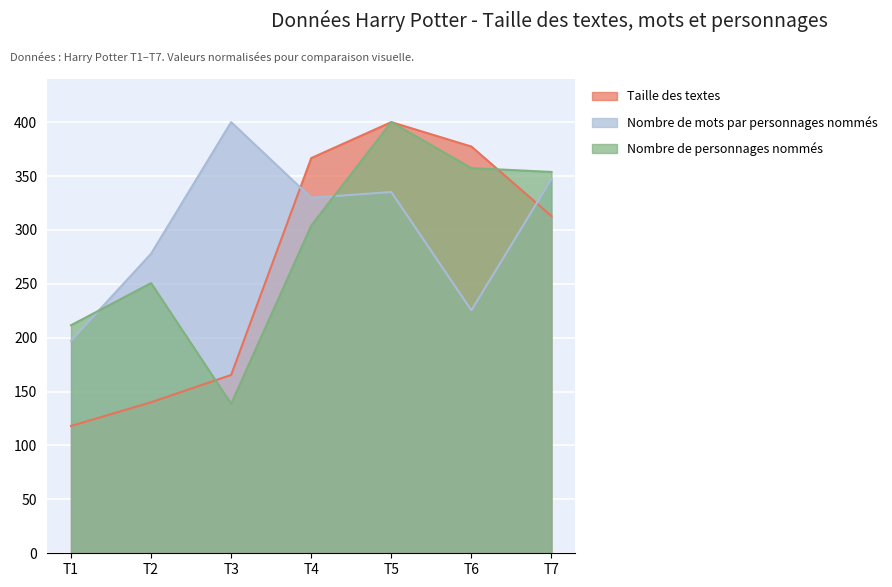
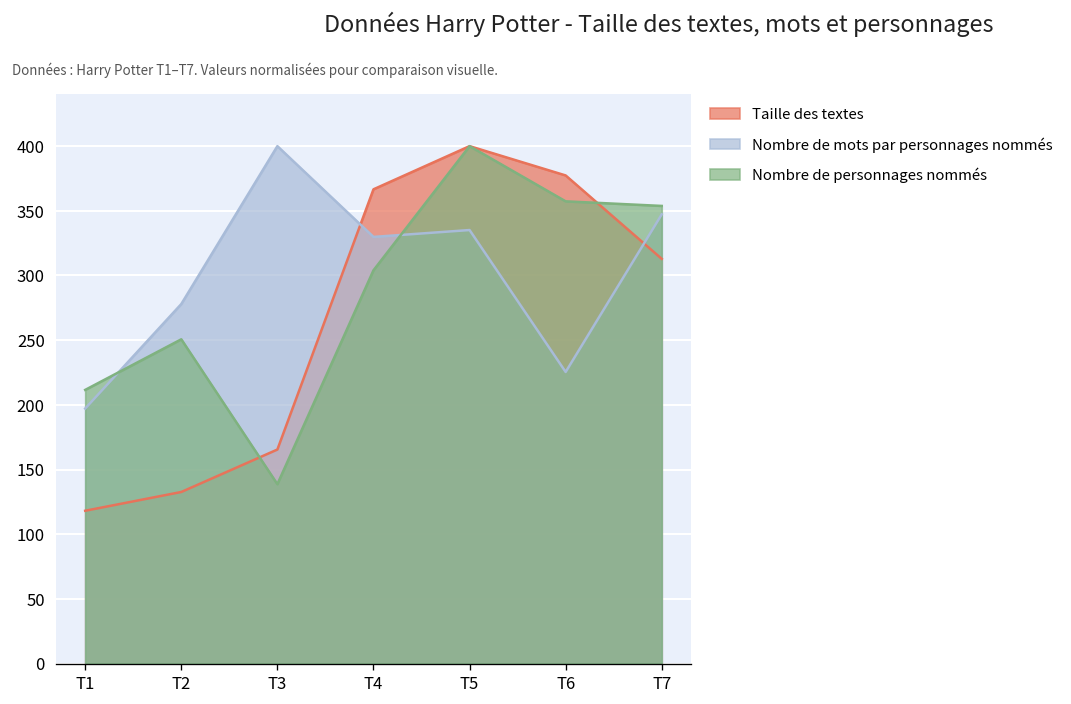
Taille des textes, T2: 140 -> 133
